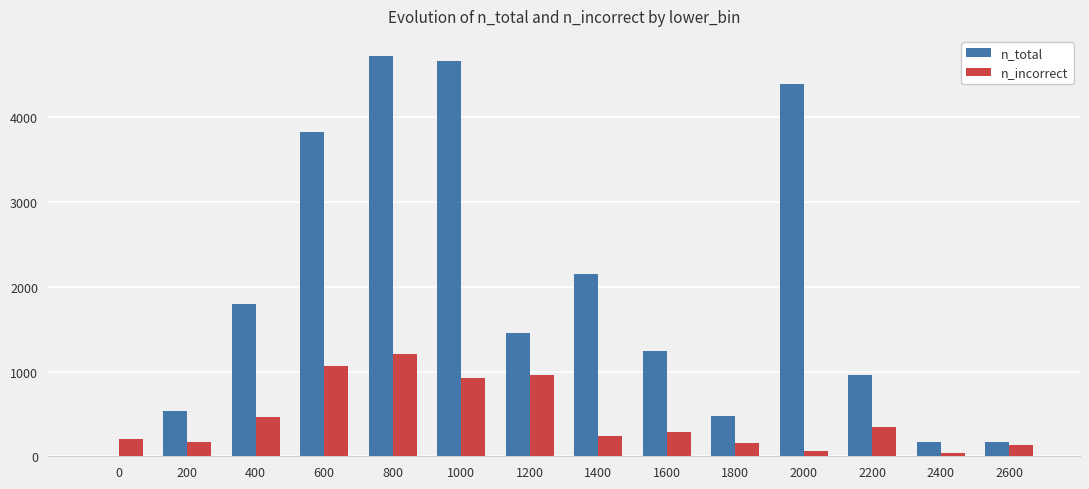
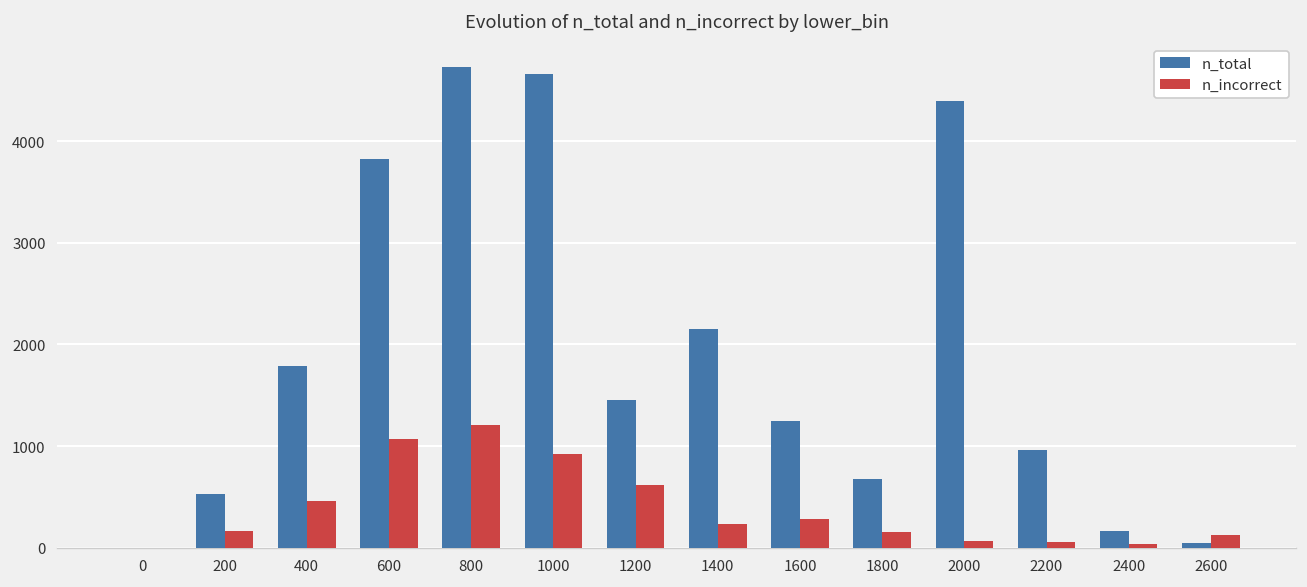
n_incorrect, 0: 200 -> 0
n_incorrect, 1200: 1000 -> 600
n_total, 1800: 500 -> 700
n_incorrect, 2200: 300 -> 100
n_total, 2600: 200 -> 100
